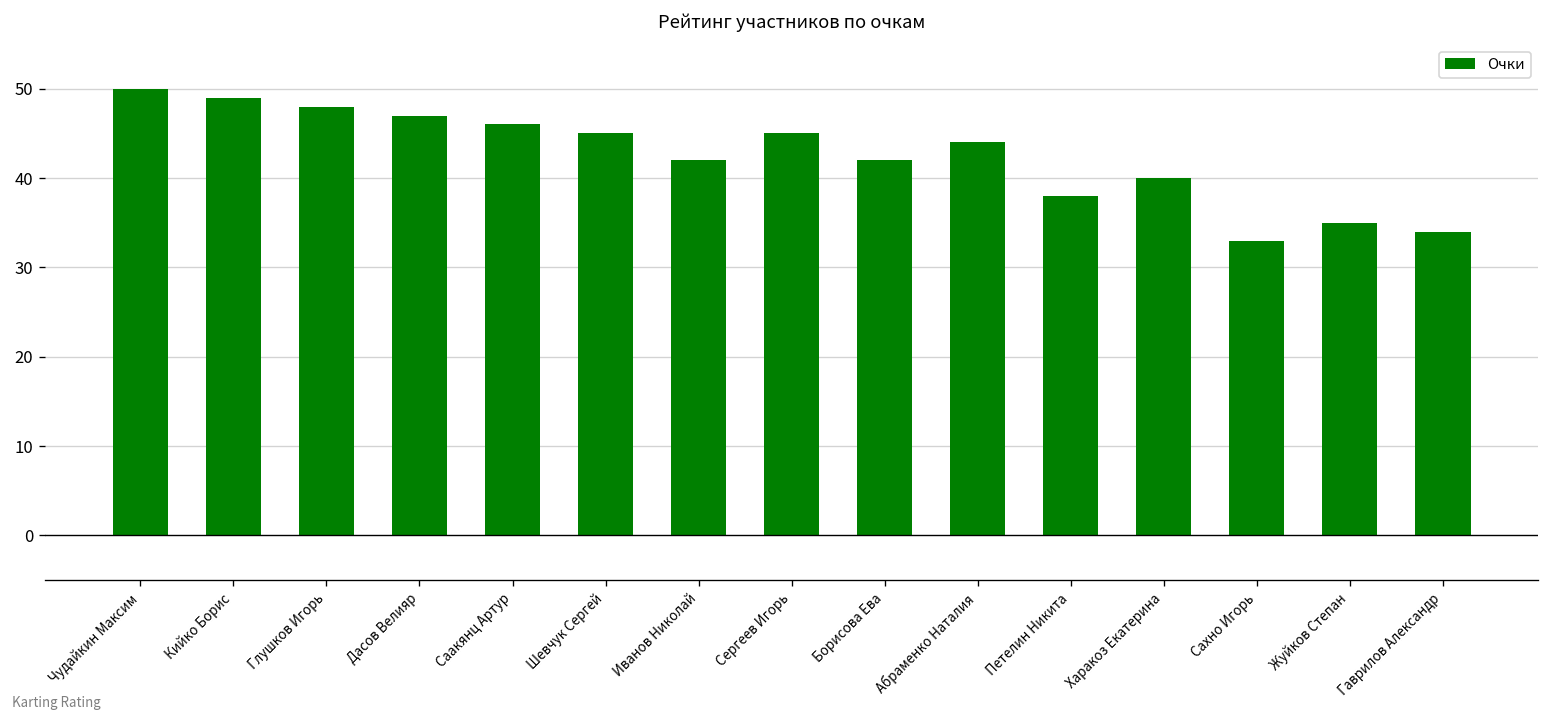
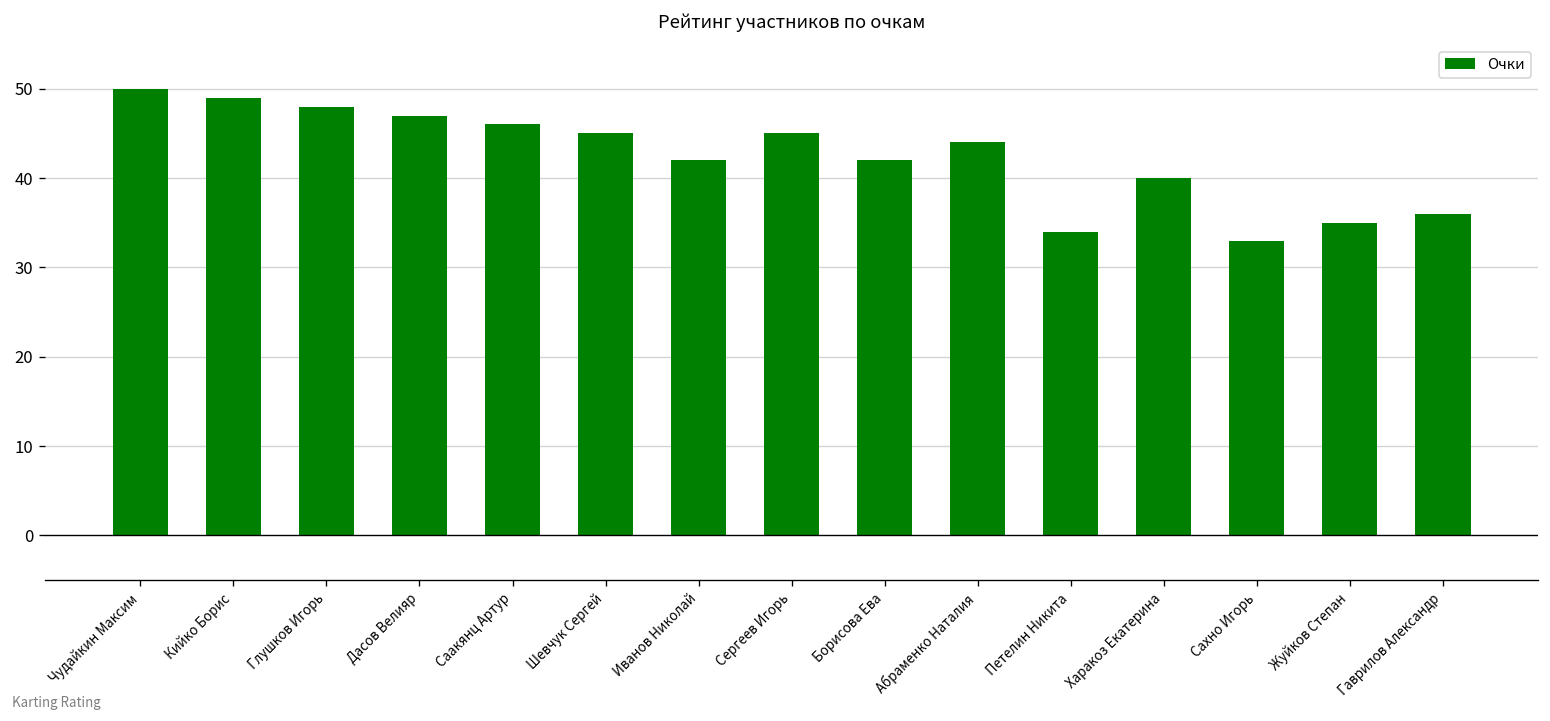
Петелин Никита: 38 -> 34
Гаврилов Александр: 34 -> 36
